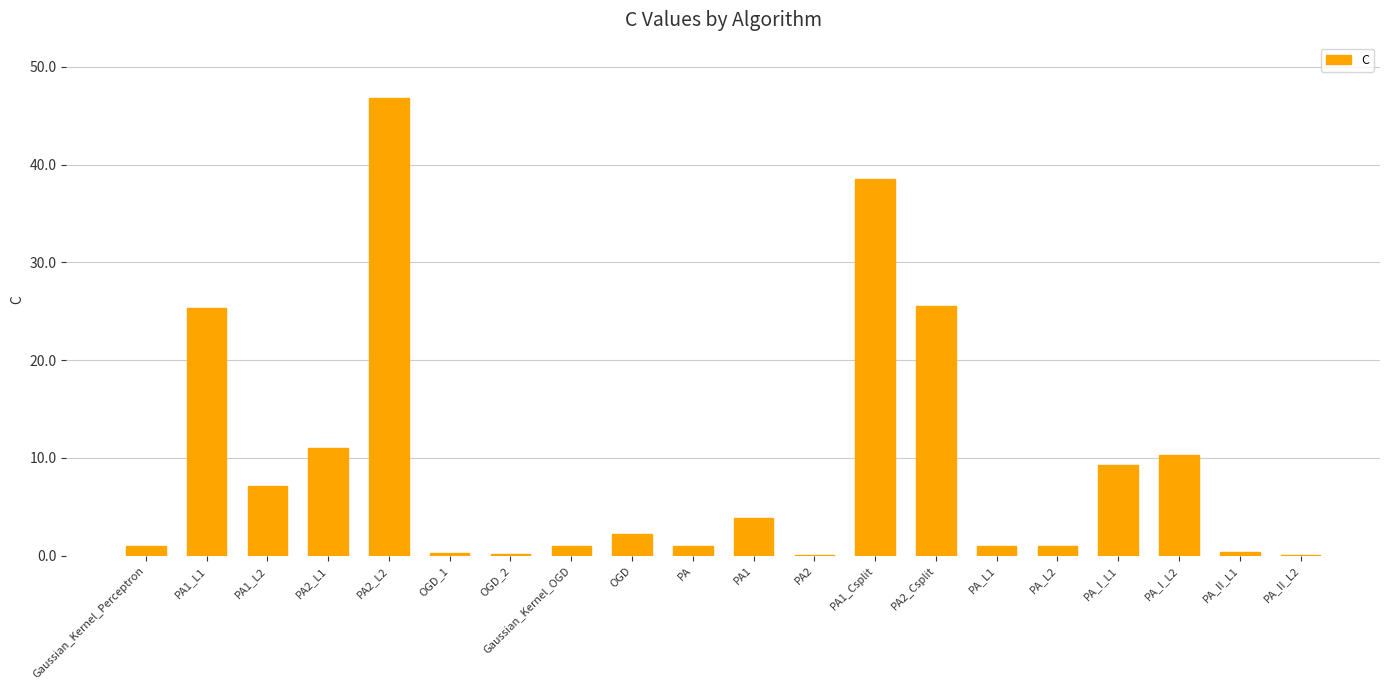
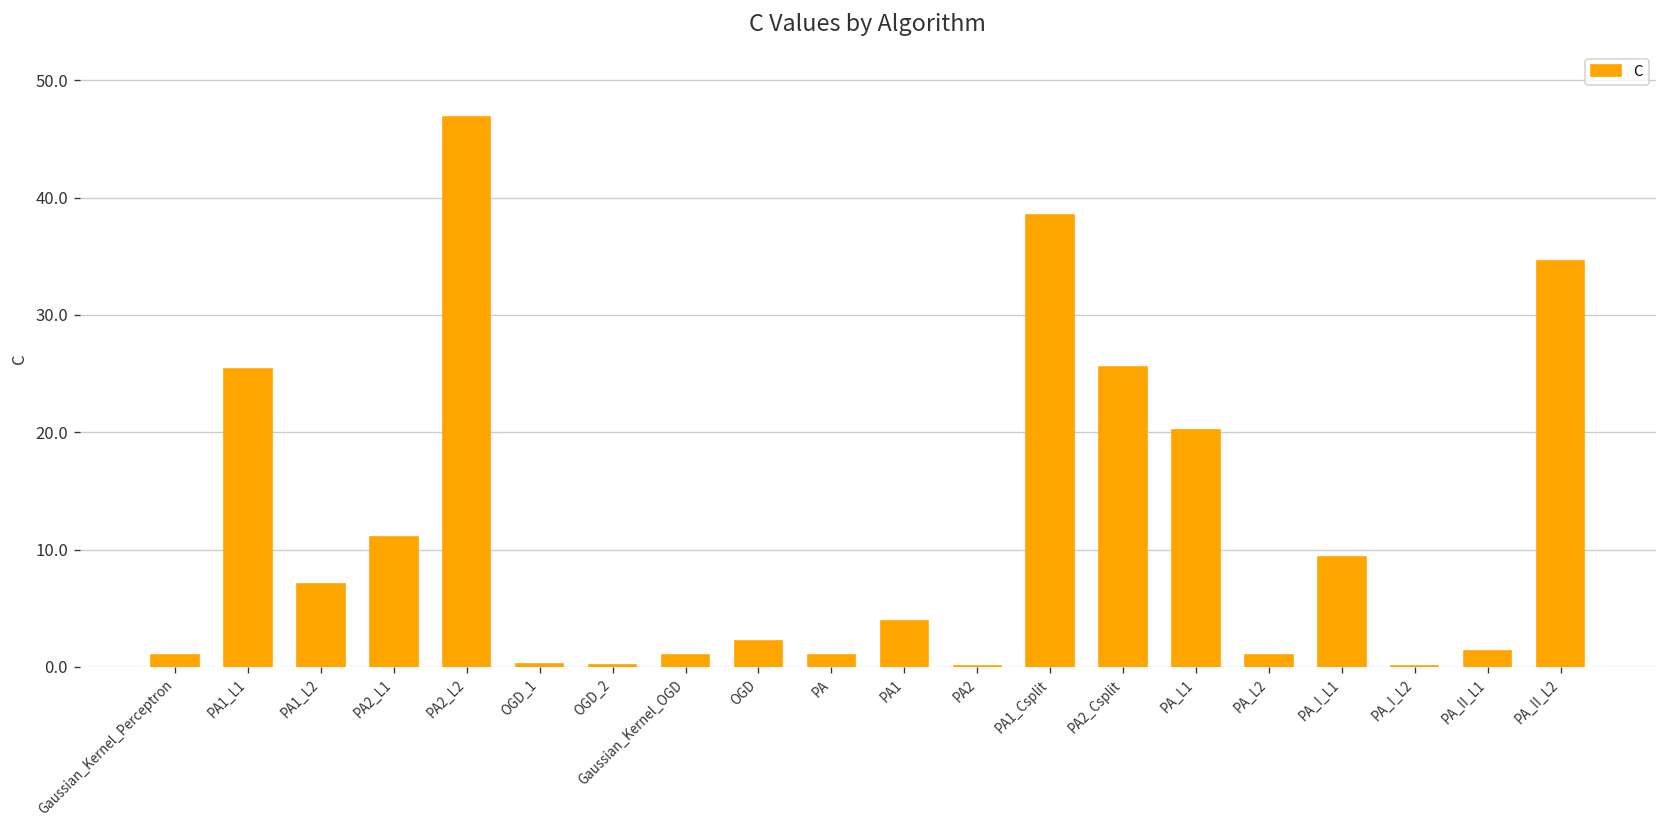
PA_L1: 1 -> 20
PA_I_L2: 10 -> 0
PA_II_L1: 0 -> 1
PA_II_L2: 0 -> 35
